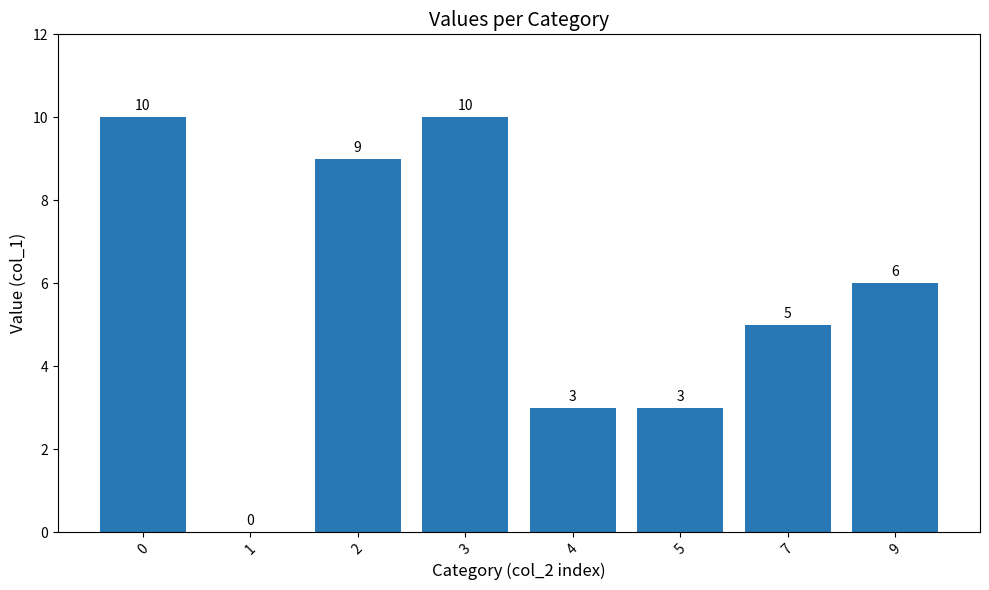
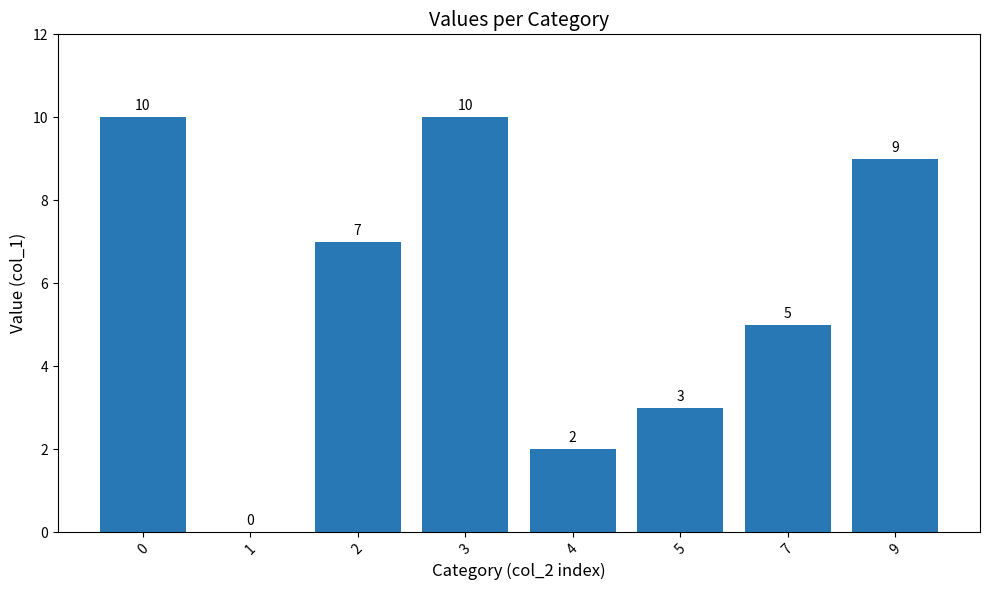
2: 9 -> 7
4: 3 -> 2
9: 6 -> 9
